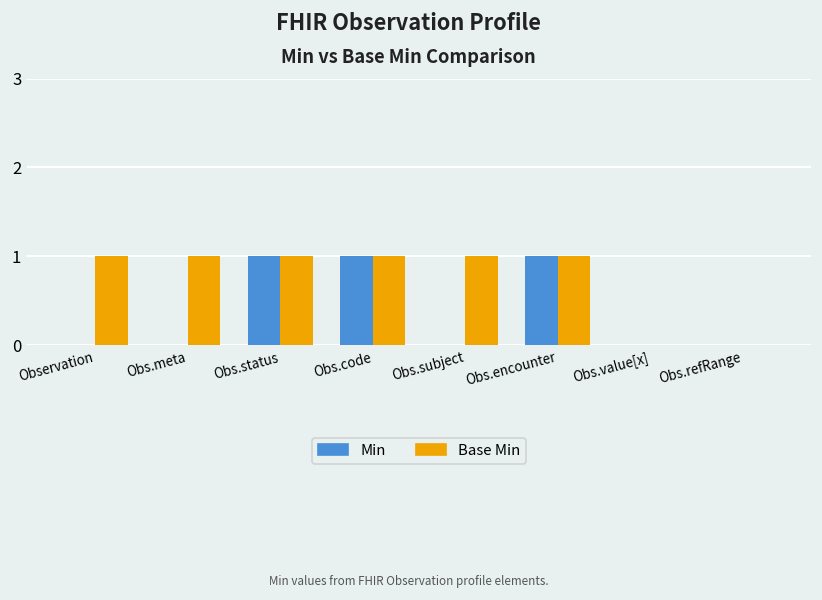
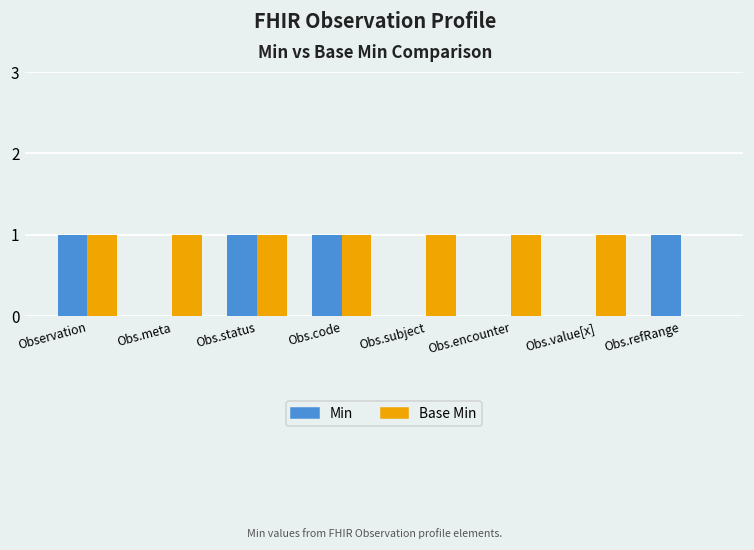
Min, Observation: 0 -> 1
Min, Obs.encounter: 1 -> 0
Base Min, Obs.value[x]: 0 -> 1
Min, Obs.refRange: 0 -> 1
